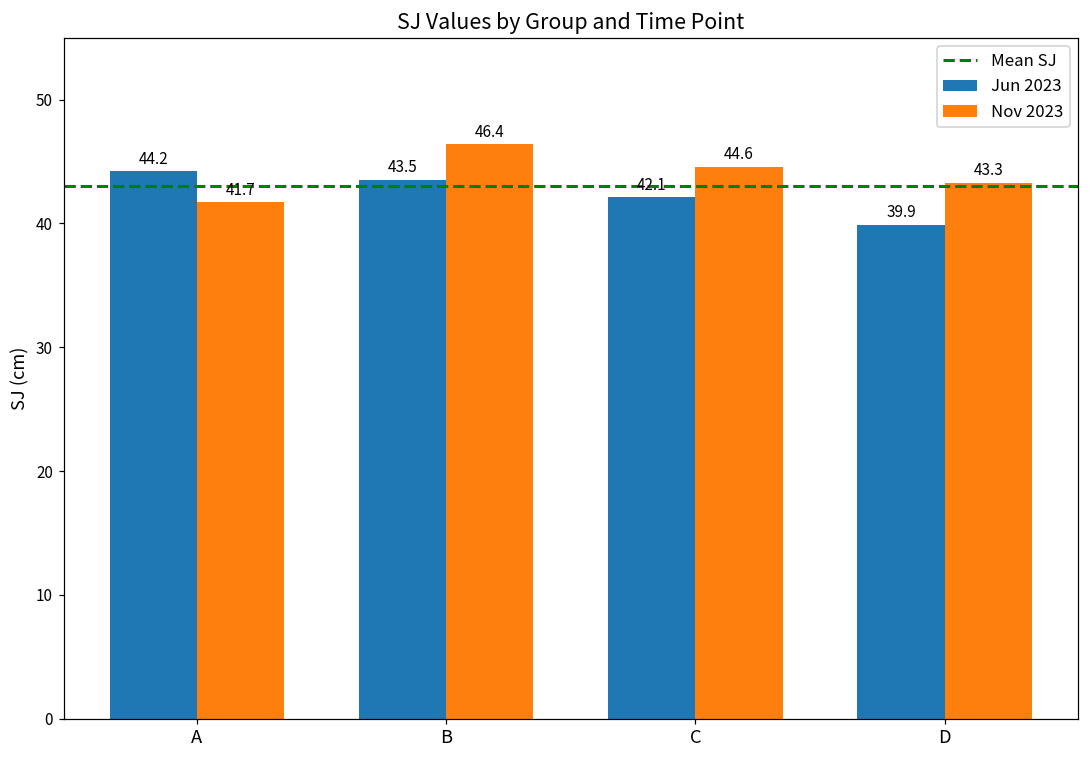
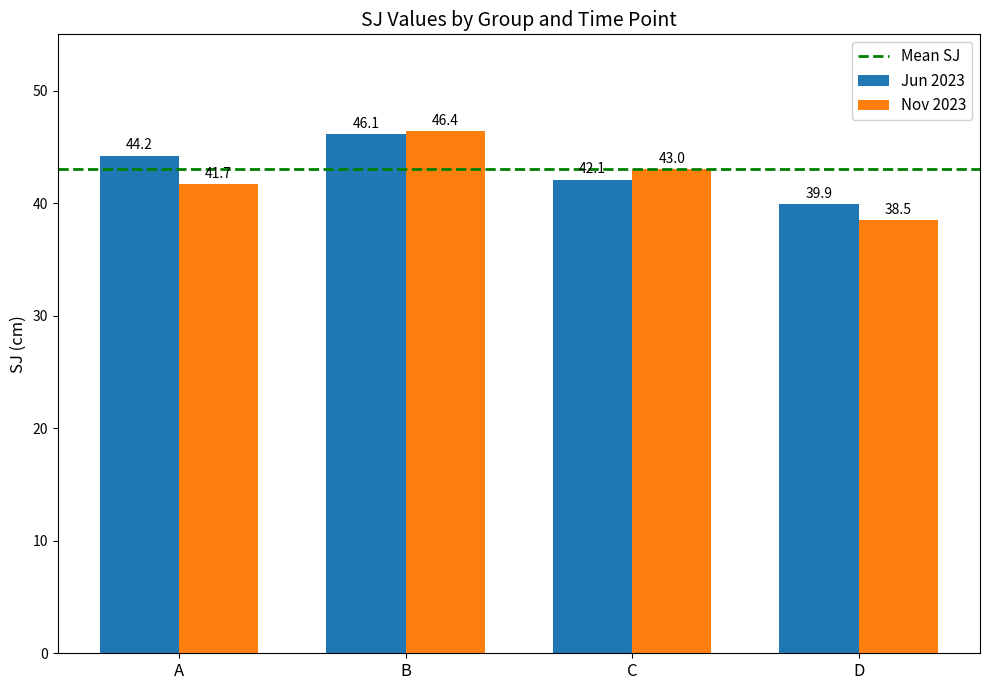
Jun 2023, B: 43.5 -> 46.1
Nov 2023, C: 44.6 -> 43.0
Nov 2023, D: 43.3 -> 38.5
